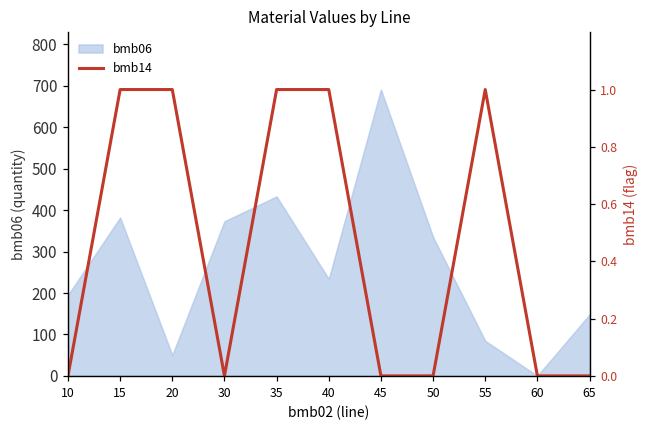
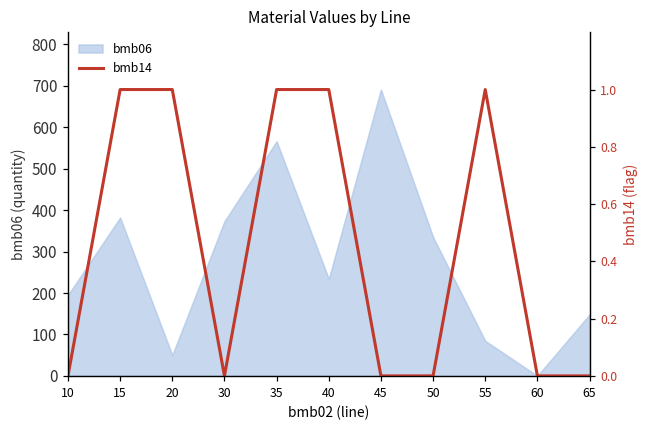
bmb06, 35: 430 -> 570
